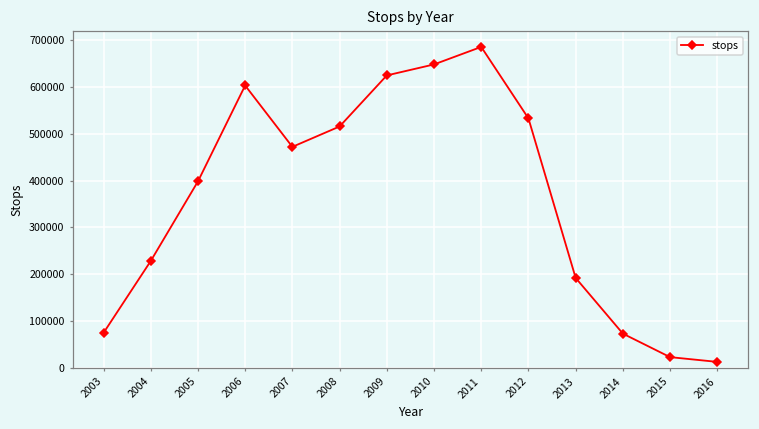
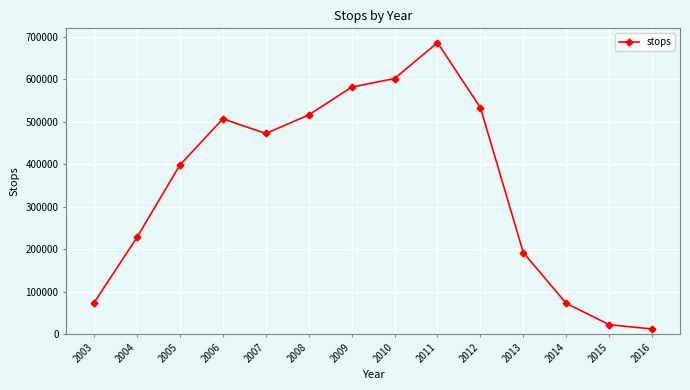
2006: 600000 -> 510000
2009: 620000 -> 580000
2010: 650000 -> 600000
